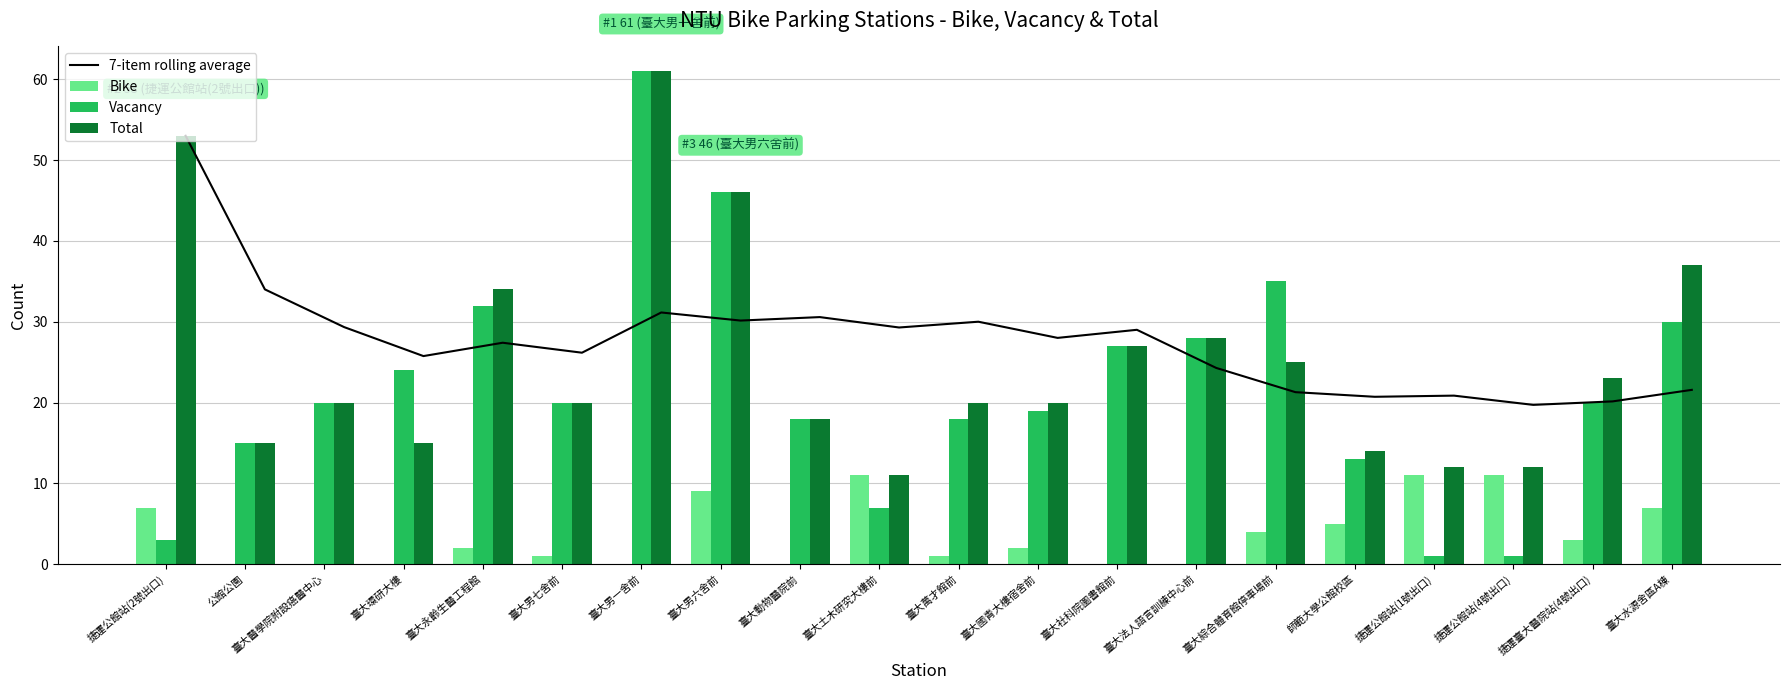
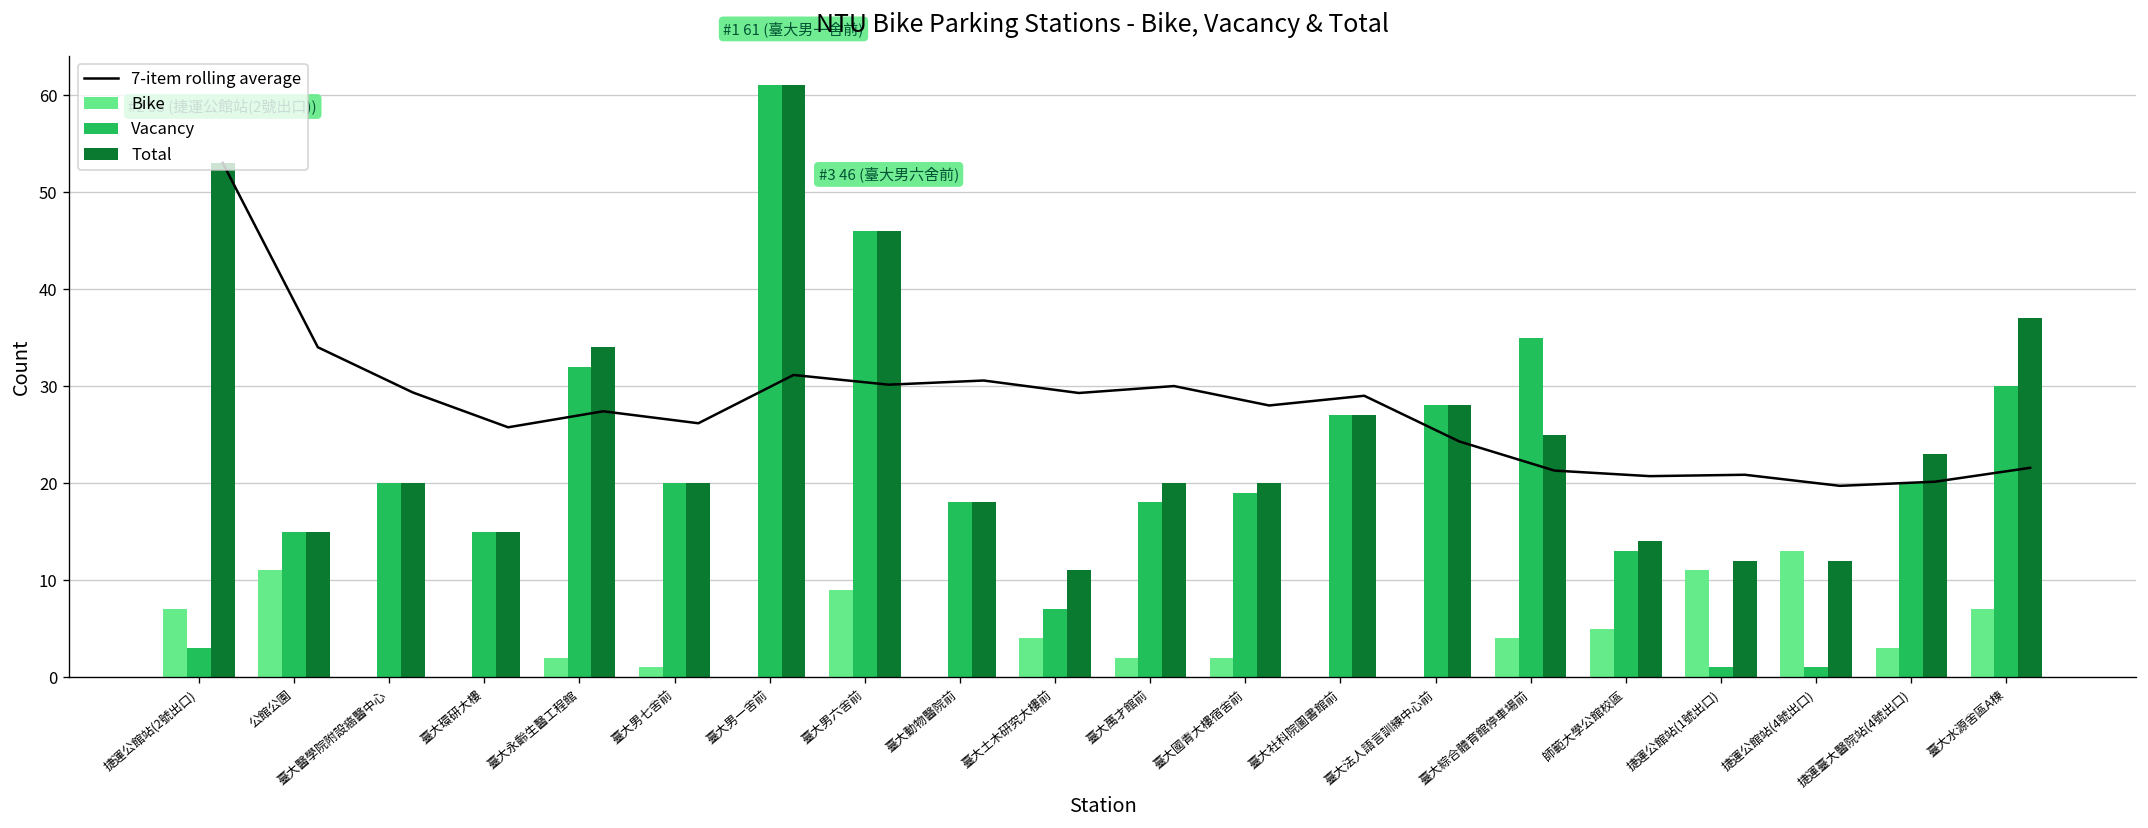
Bike, 公館公園: 0 -> 11
Vacancy, 臺大環研大樓: 24 -> 15
Bike, 臺大土木研究大樓前: 11 -> 4
Bike, 臺大萬才館前: 1 -> 2
Bike, 捷運公館站(4號出口): 11 -> 13
